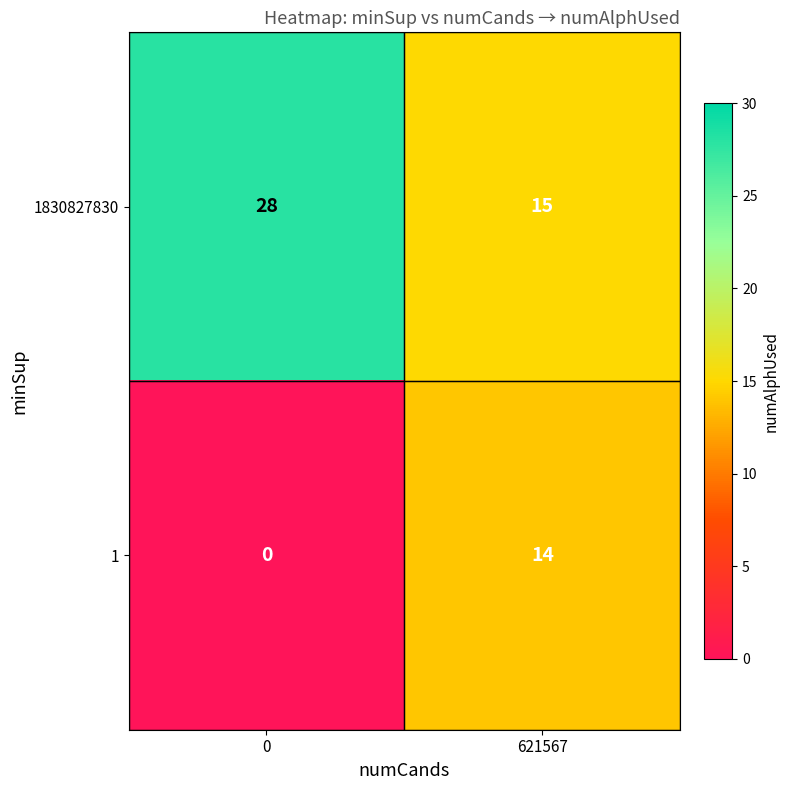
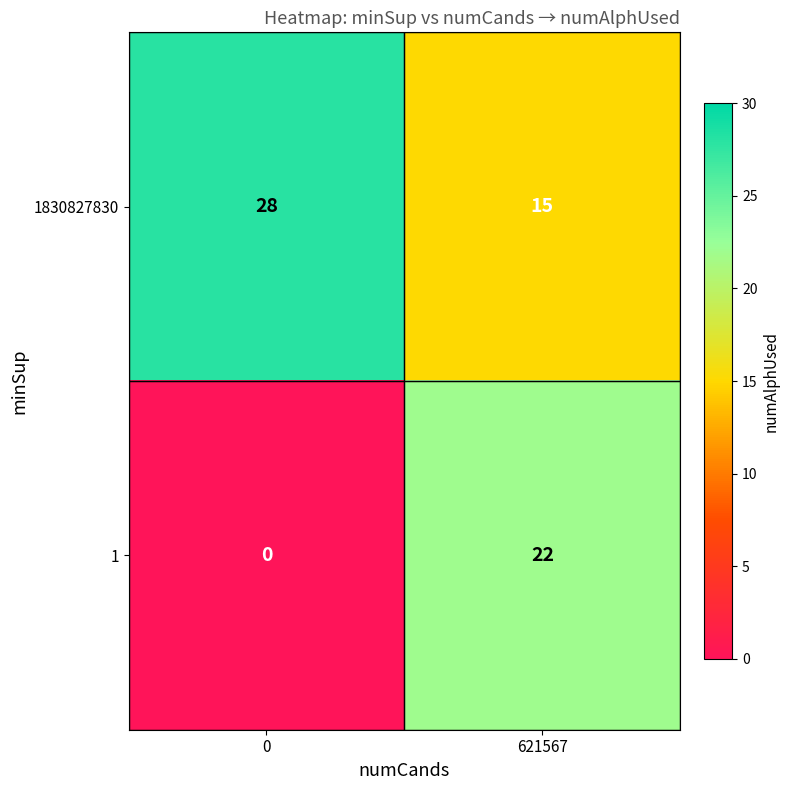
1, 621567: 14 -> 22
